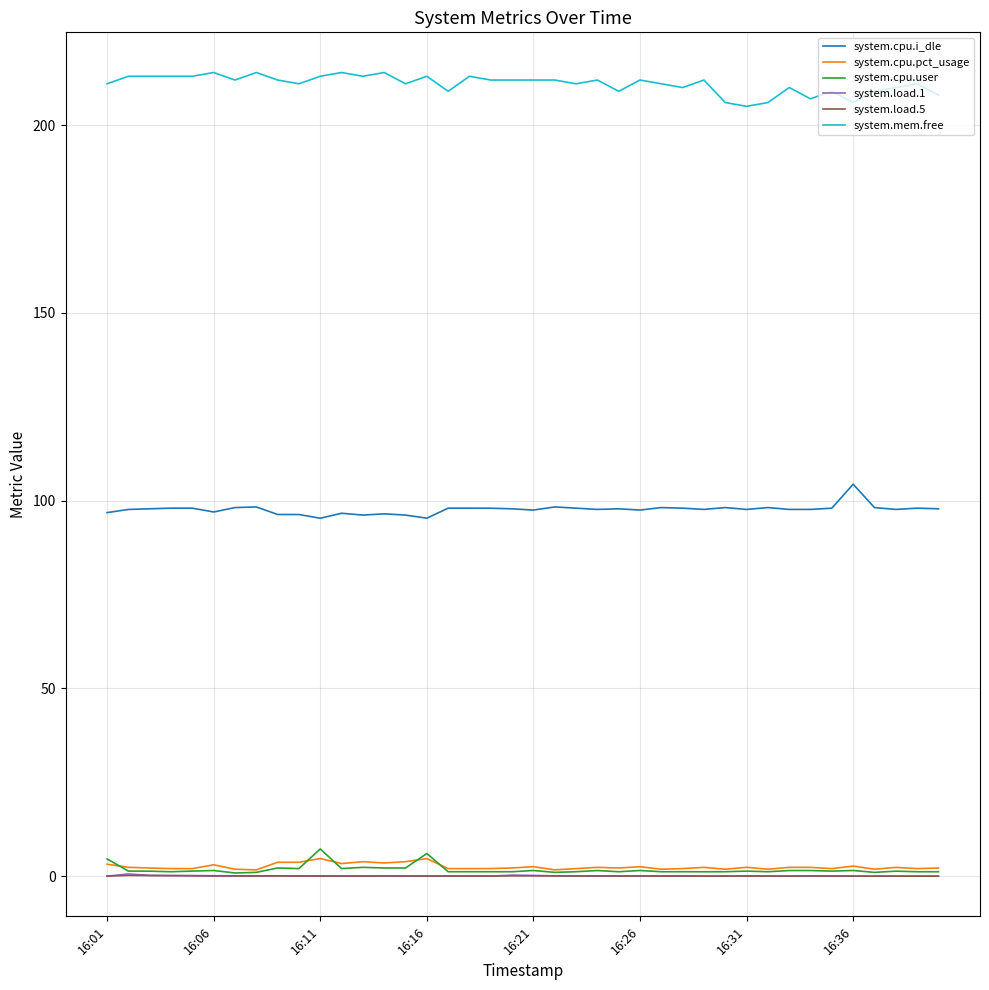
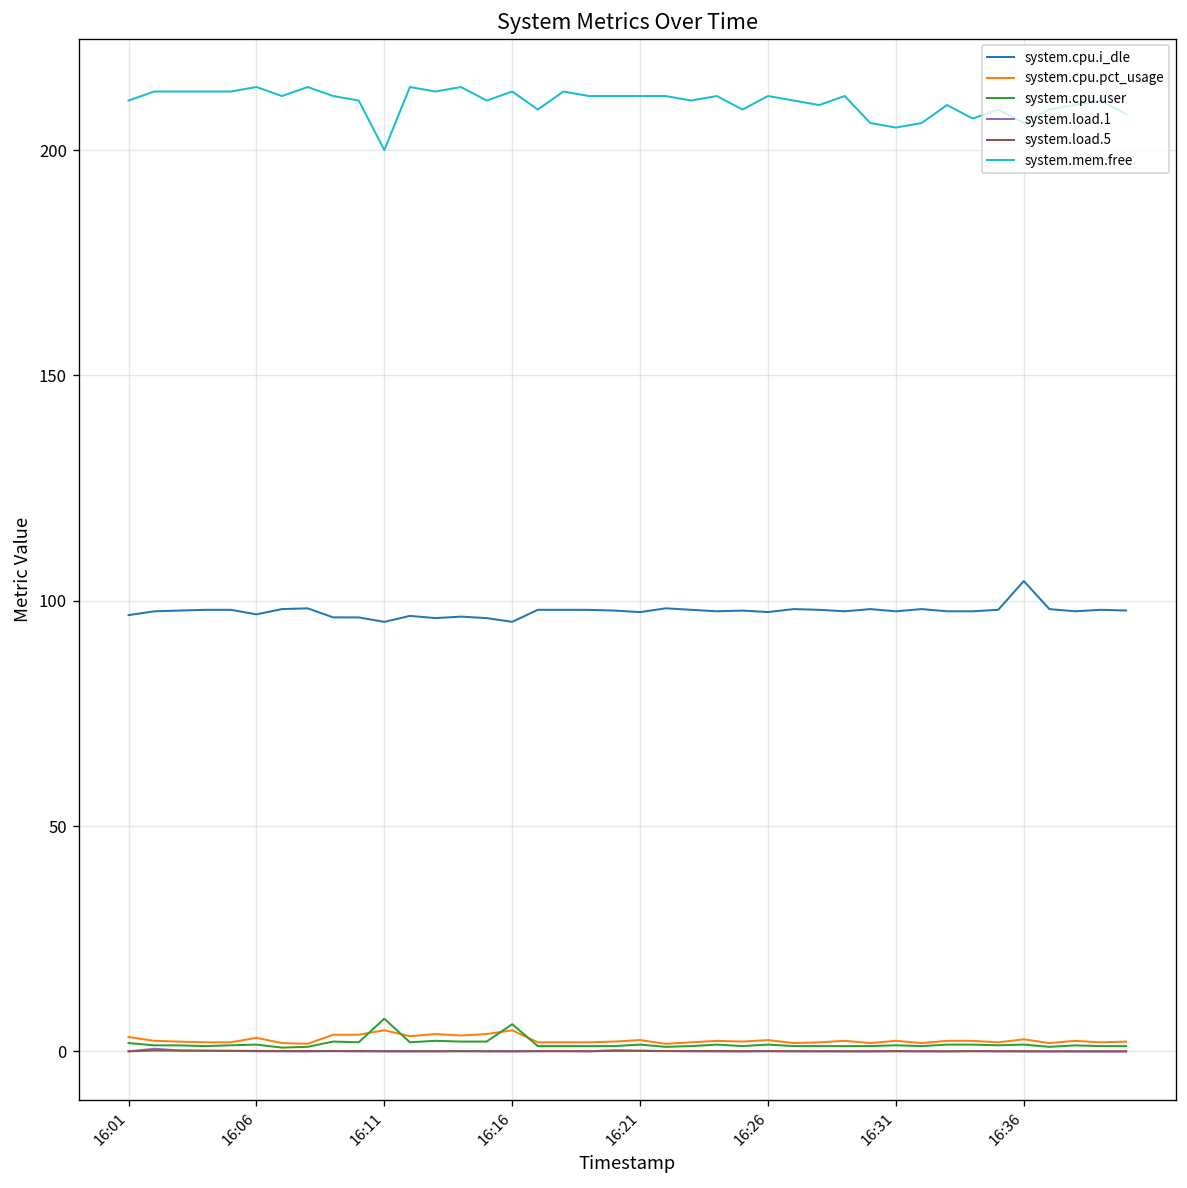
system.cpu.user, 16:01: 5 -> 2
system.mem.free, 16:11: 213 -> 200
